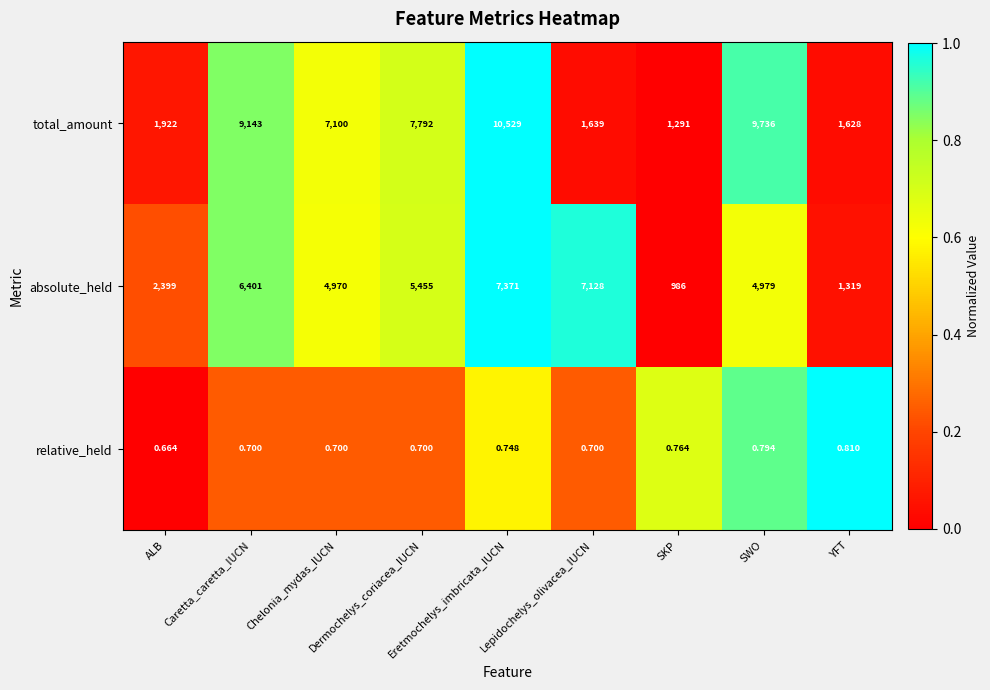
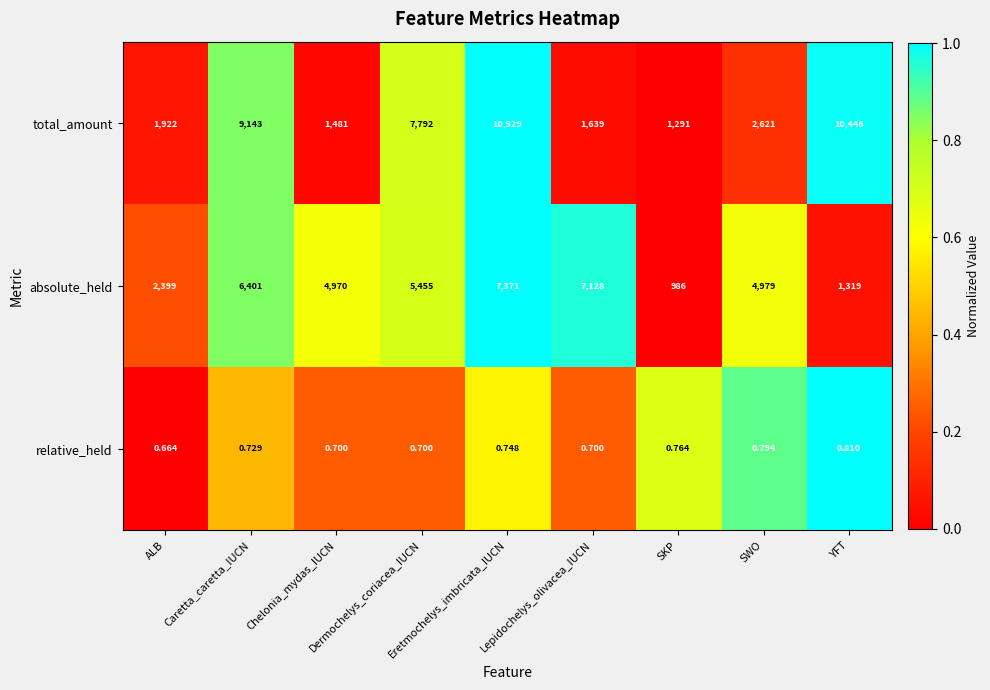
total_amount, Chelonia_mydas_IUCN: 7,100 -> 1,481
total_amount, SWO: 9,736 -> 2,621
total_amount, YFT: 1,628 -> 10,446
relative_held, Caretta_caretta_IUCN: 0.700 -> 0.729
